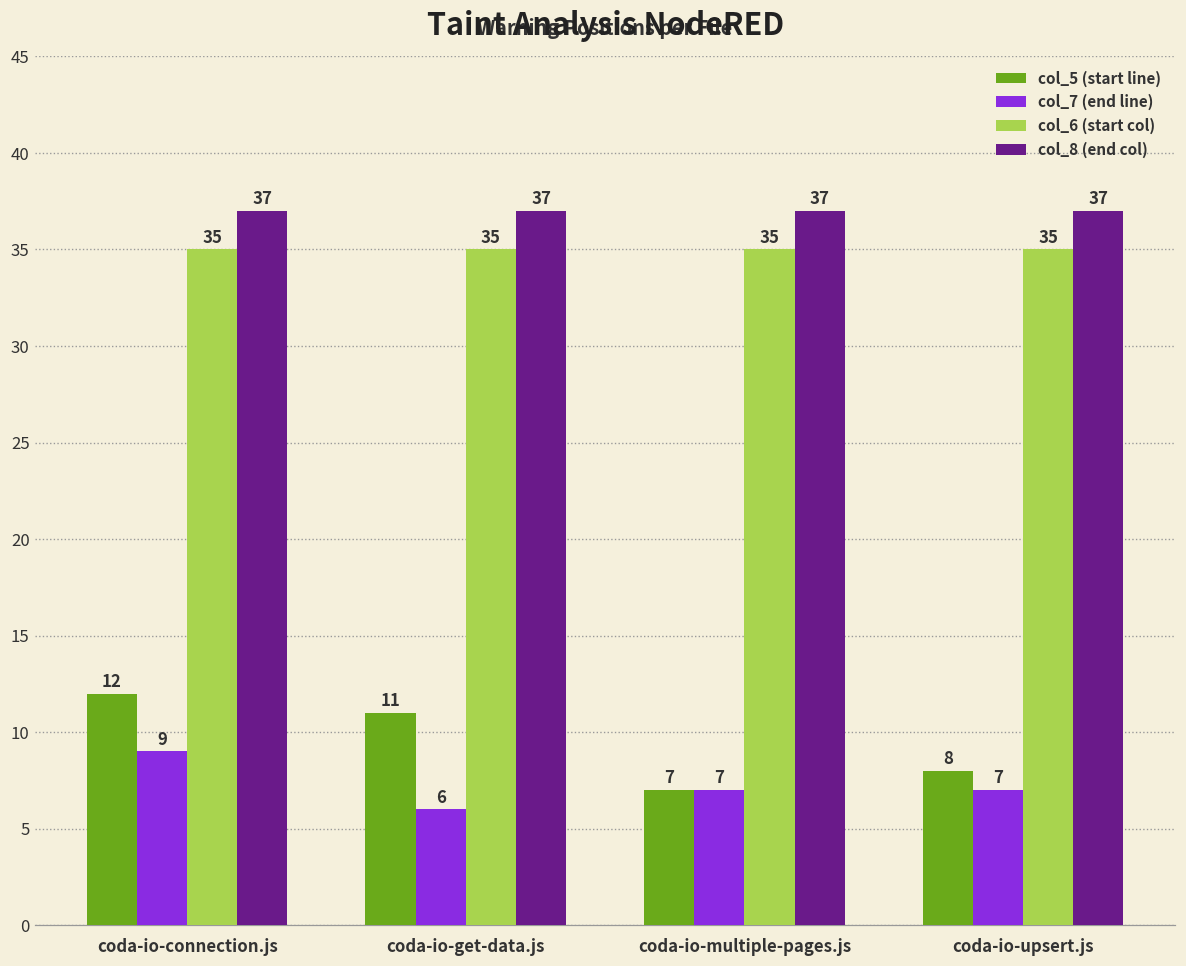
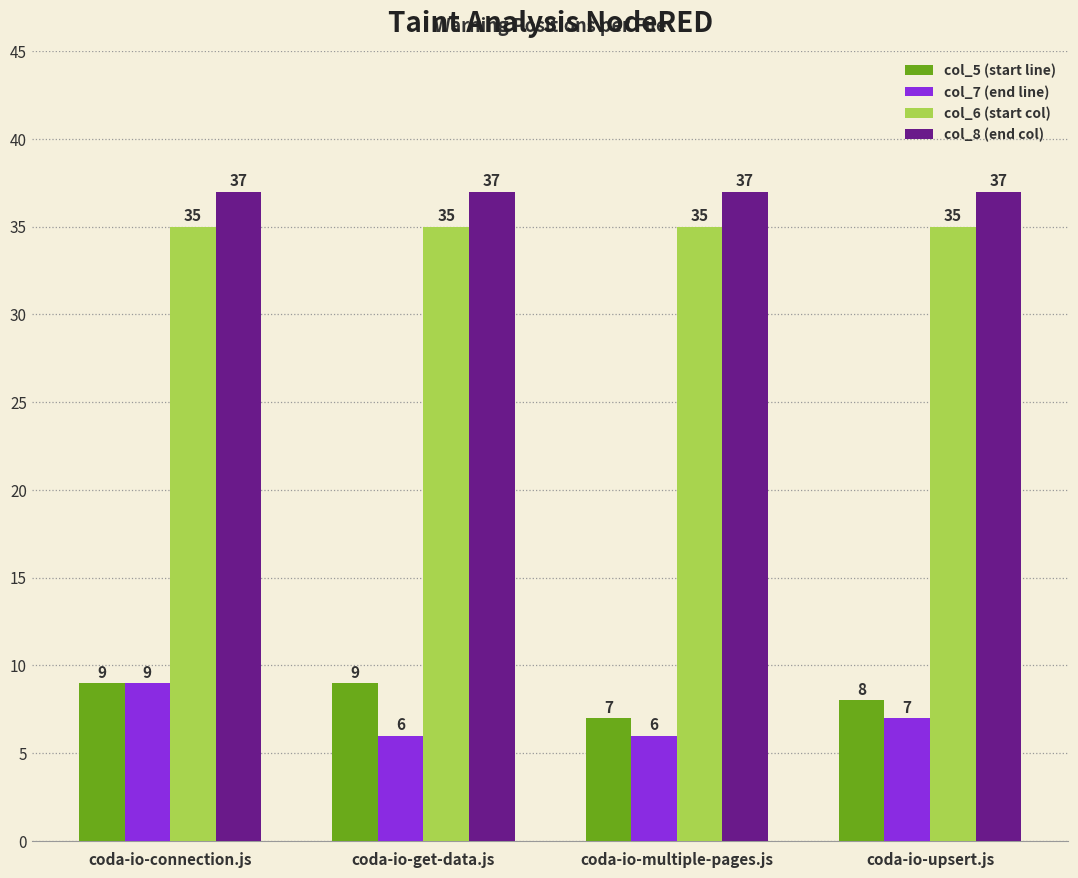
col_5 (start line), coda-io-connection.js: 12 -> 9
col_5 (start line), coda-io-get-data.js: 11 -> 9
col_7 (end line), coda-io-multiple-pages.js: 7 -> 6
